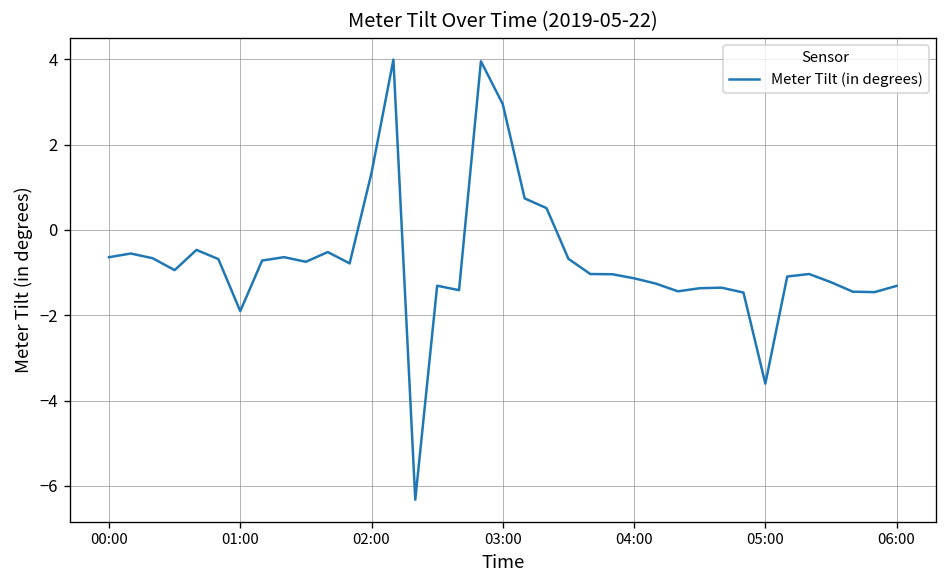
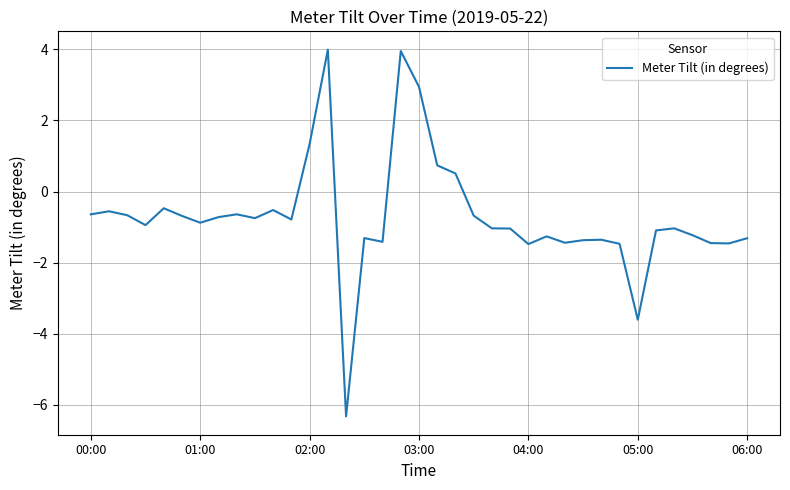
01:00: -1.9 -> -0.9
04:00: -1.1 -> -1.5
